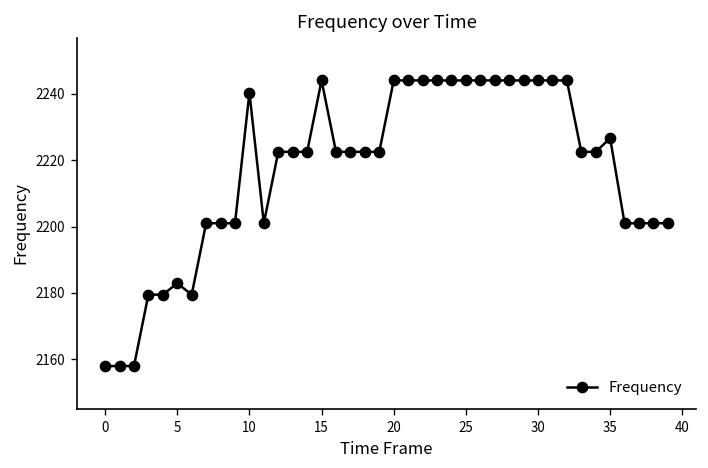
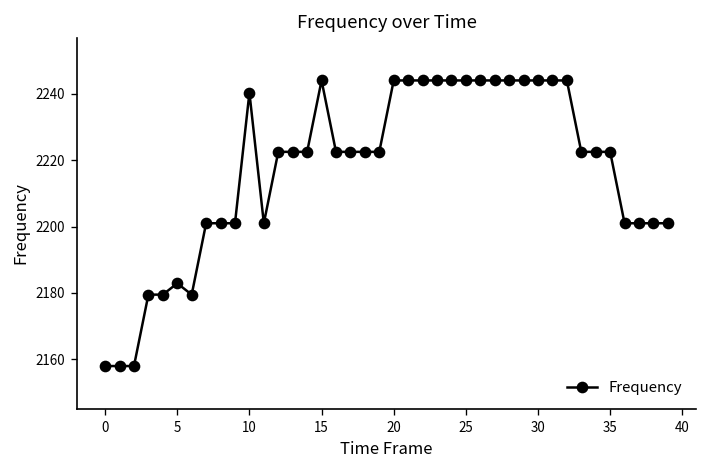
35: 2227 -> 2223
